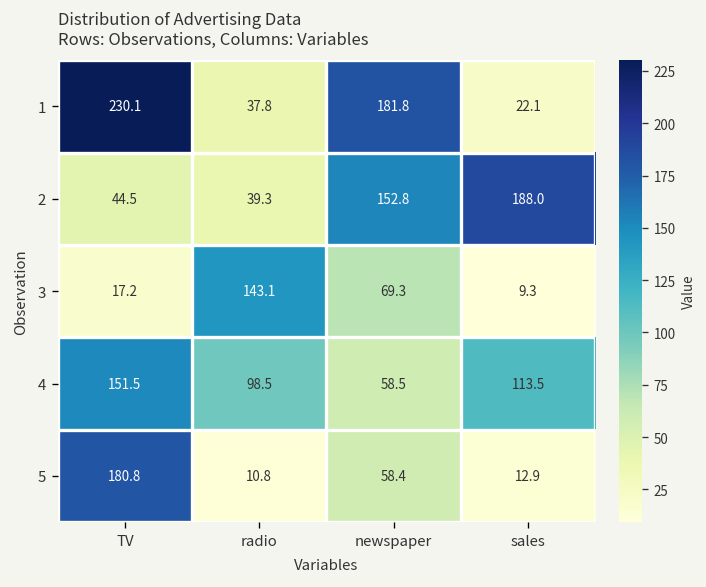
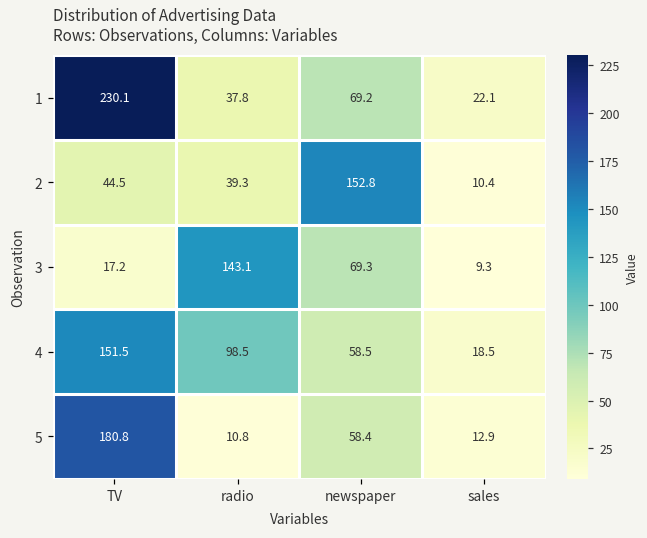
1, newspaper: 181.8 -> 69.2
2, sales: 188.0 -> 10.4
4, sales: 113.5 -> 18.5
